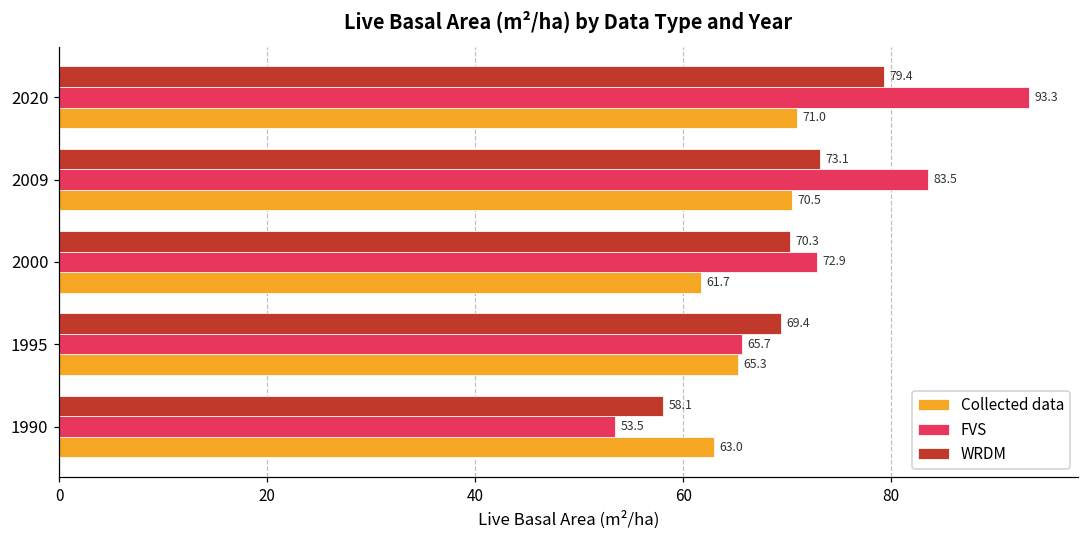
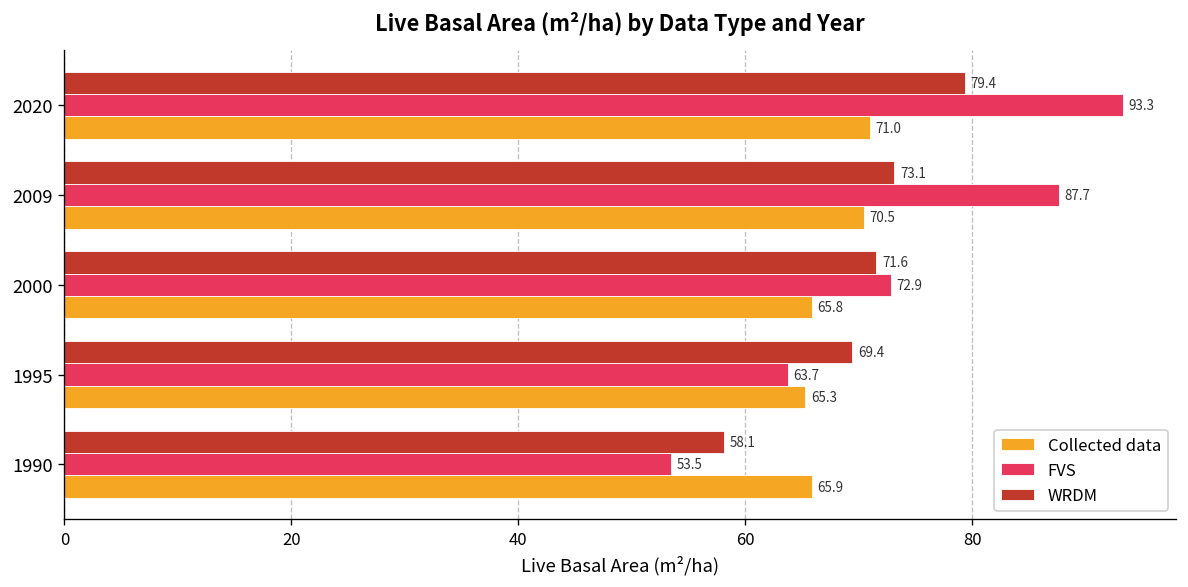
FVS, 2009: 83.5 -> 87.7
WRDM, 2000: 70.3 -> 71.6
Collected data, 2000: 61.7 -> 65.8
FVS, 1995: 65.7 -> 63.7
Collected data, 1990: 63.0 -> 65.9
